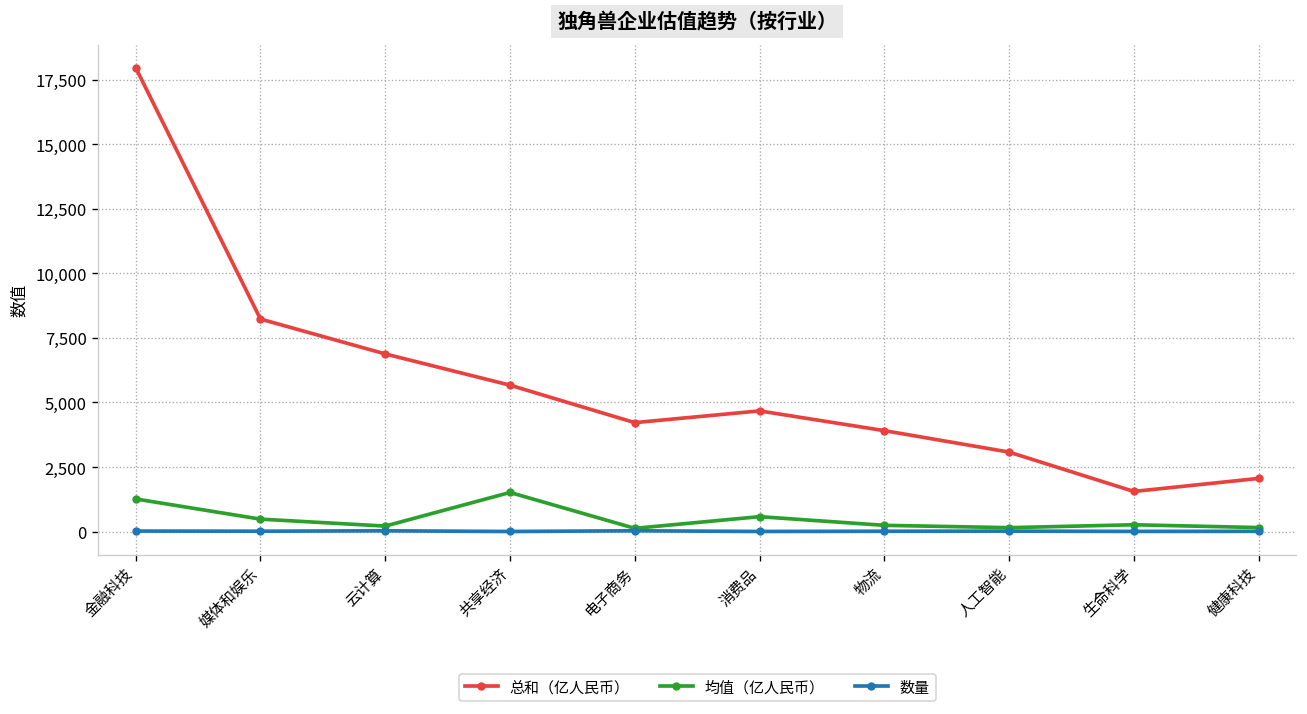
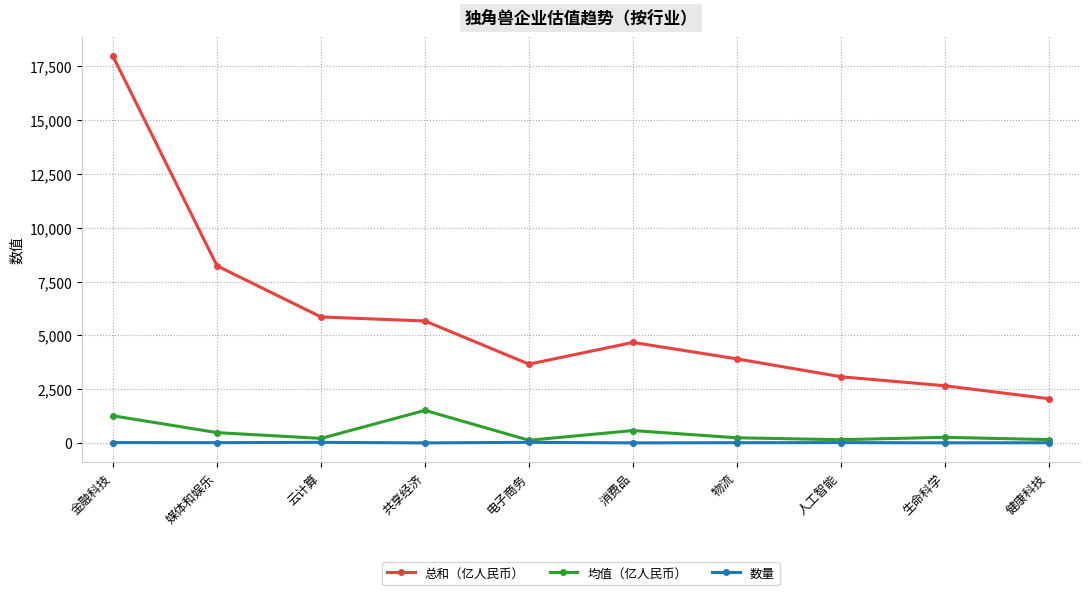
总和（亿人民币）, 云计算: 6,900 -> 5,900
总和（亿人民币）, 电子商务: 4,200 -> 3,700
总和（亿人民币）, 生命科学: 1,600 -> 2,700
